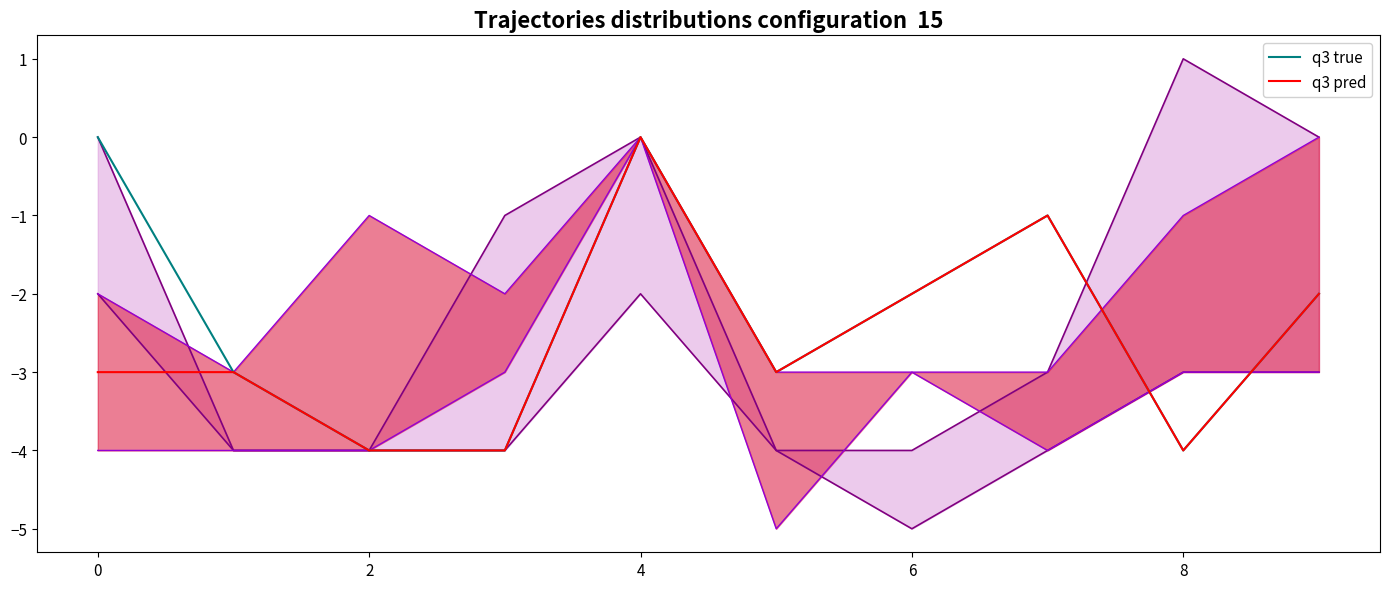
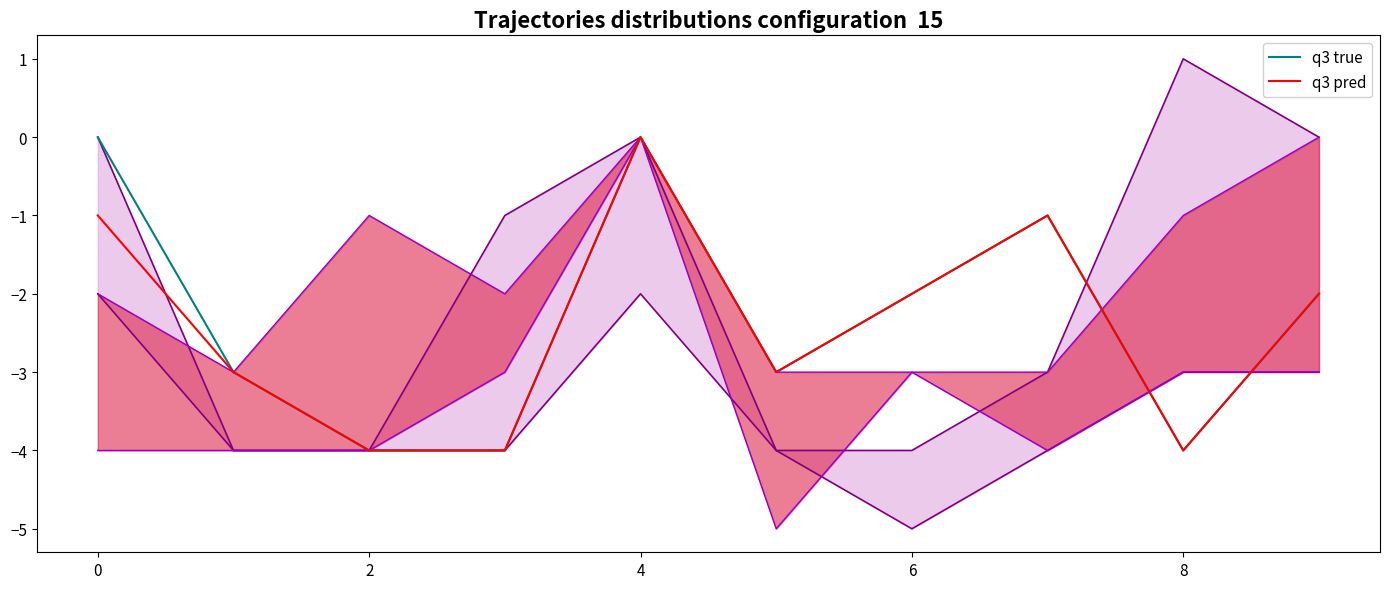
q3 pred, 0: -3.0 -> -1.0
